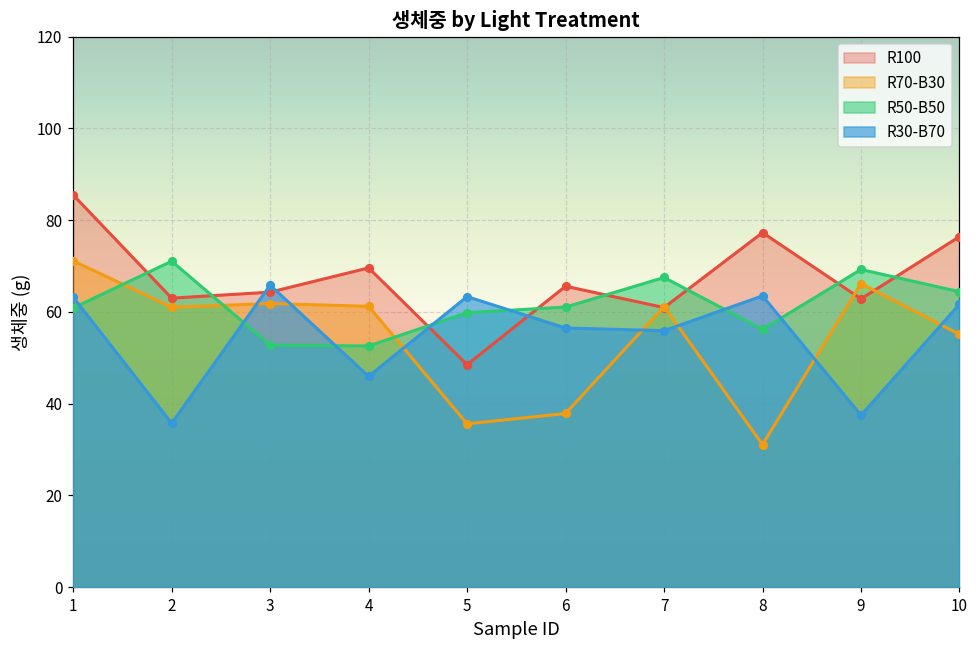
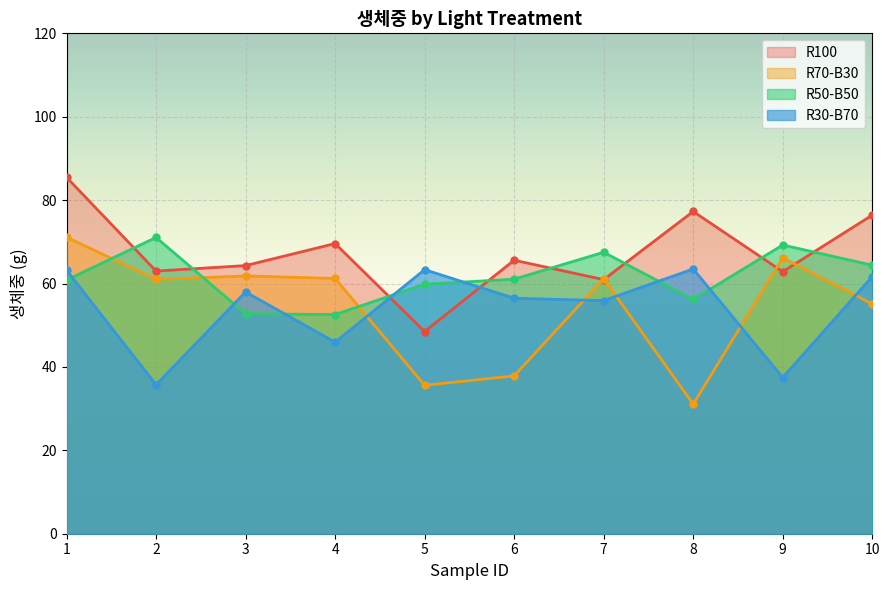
R30-B70, 3: 66 -> 58
